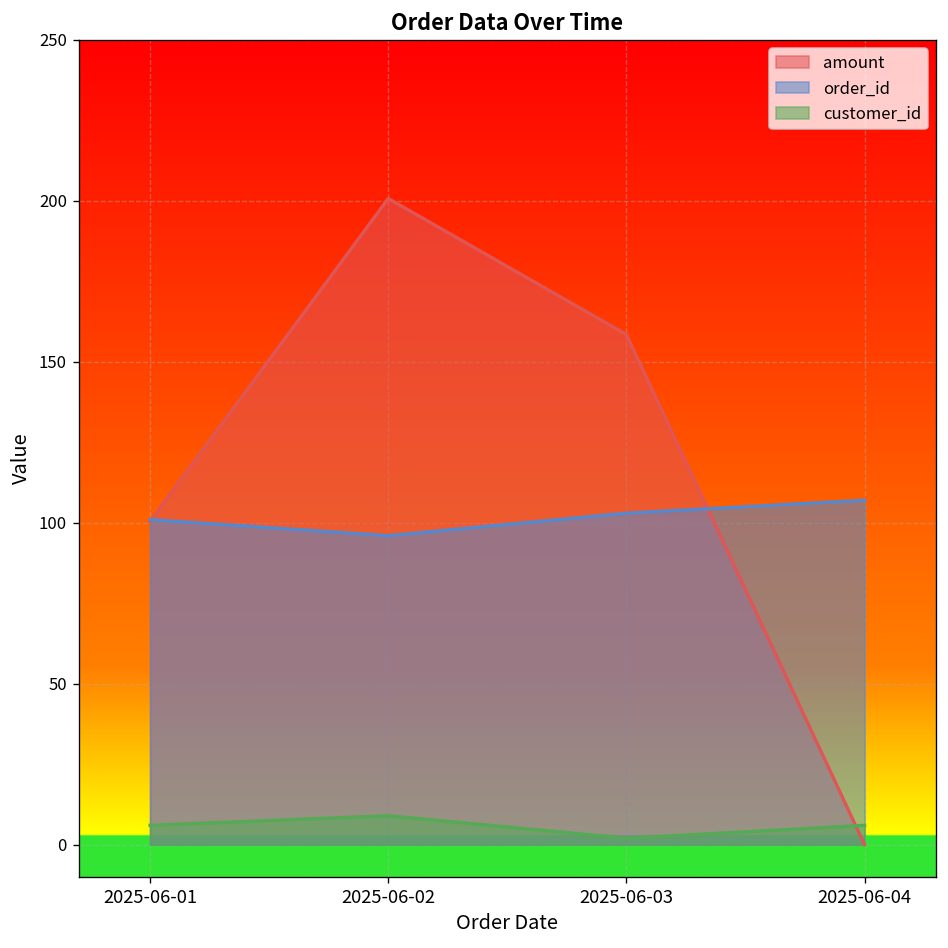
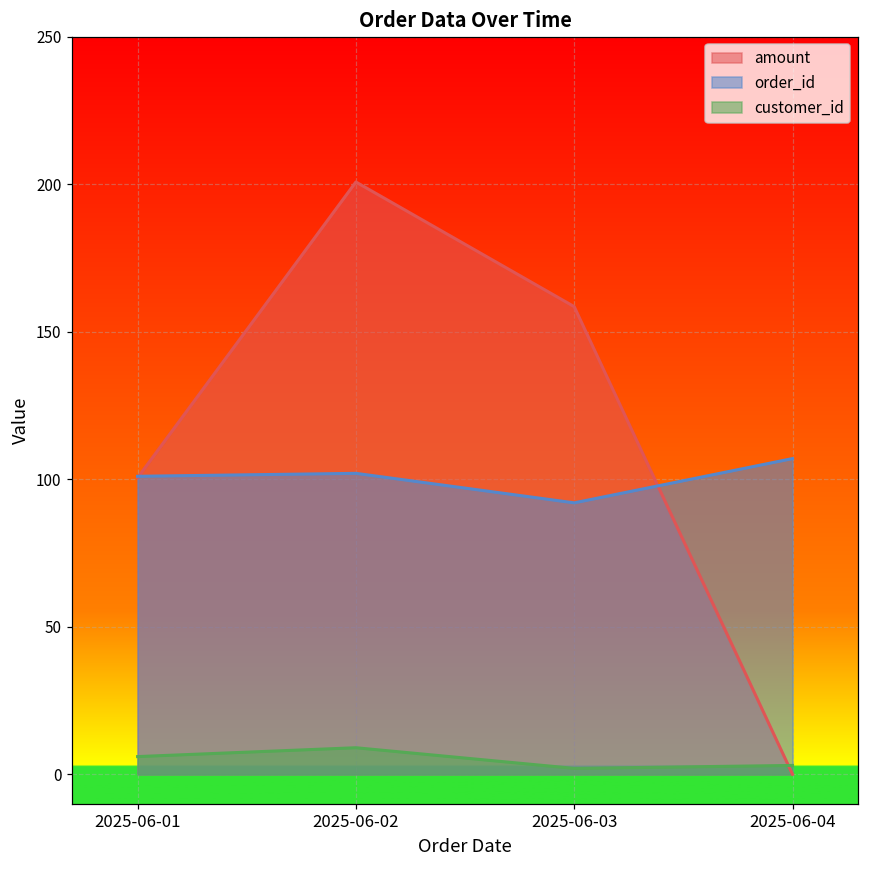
order_id, 2025-06-02: 96 -> 102
order_id, 2025-06-03: 103 -> 92
customer_id, 2025-06-04: 6 -> 3
